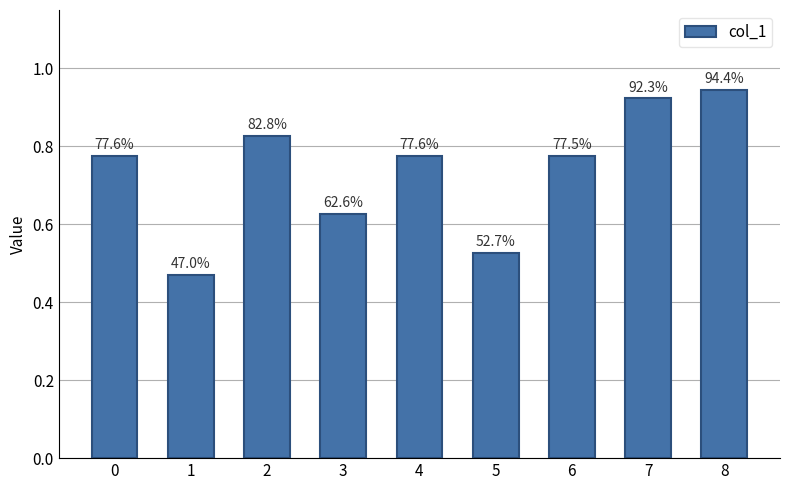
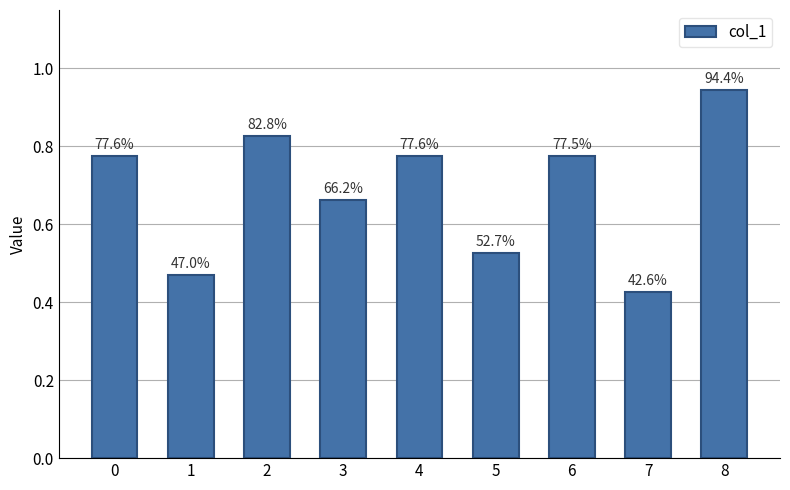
3: 62.6% -> 66.2%
7: 92.3% -> 42.6%
